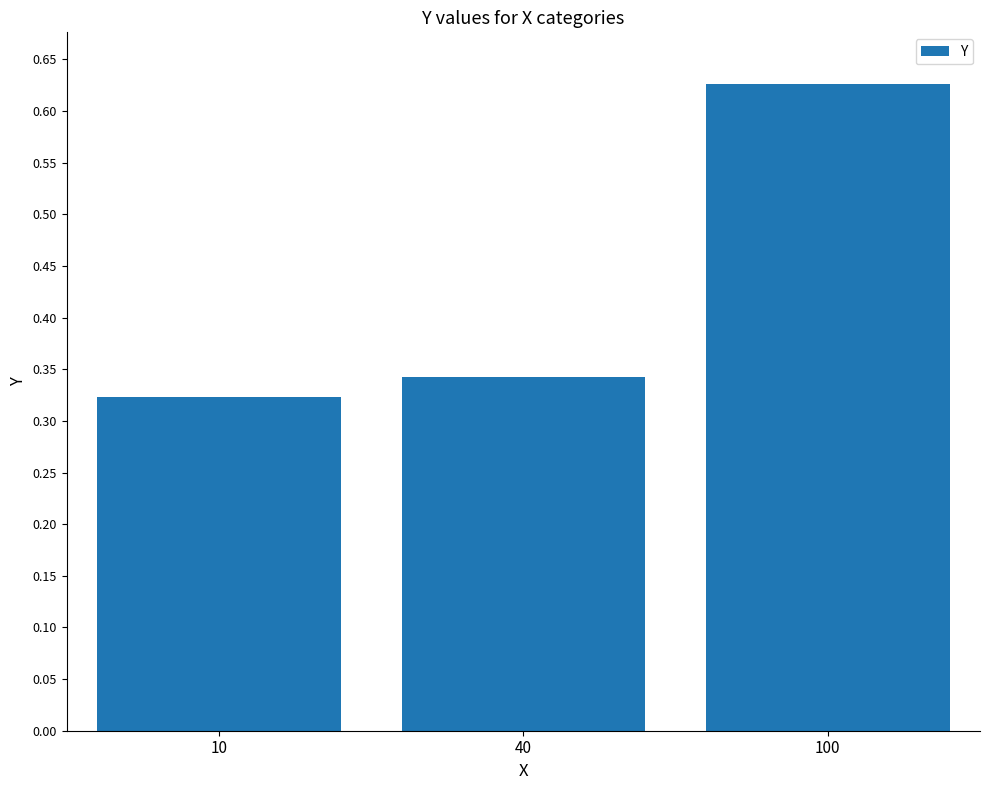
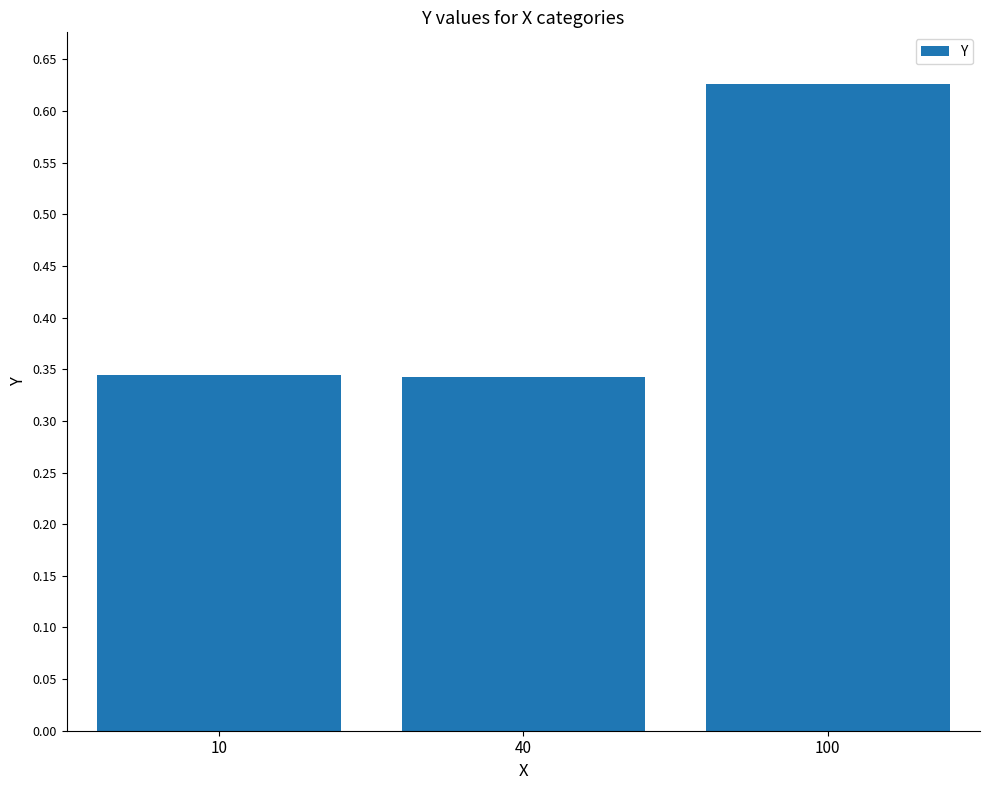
10: 0.324 -> 0.344
